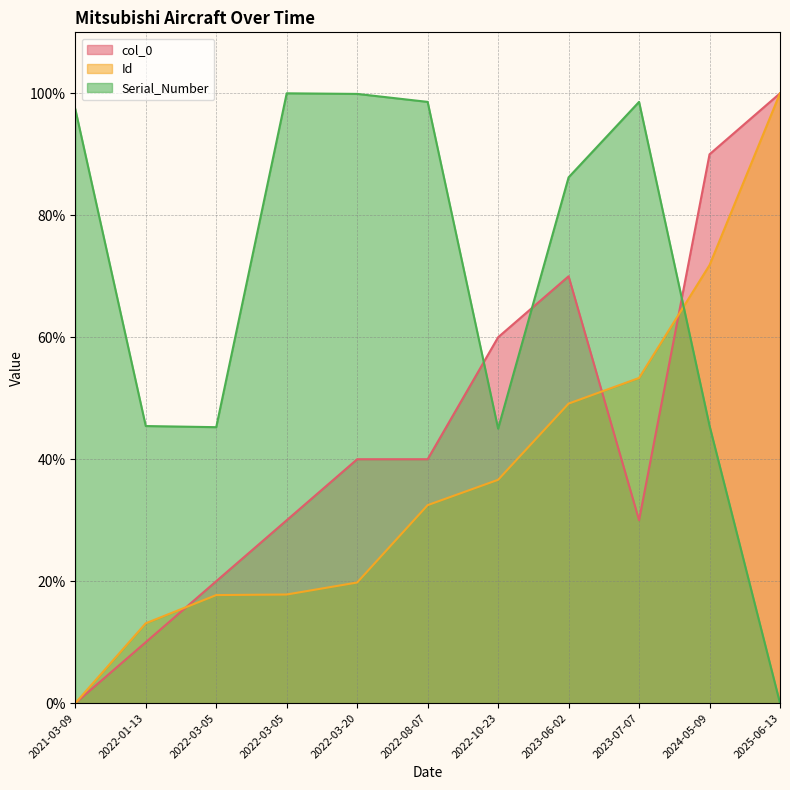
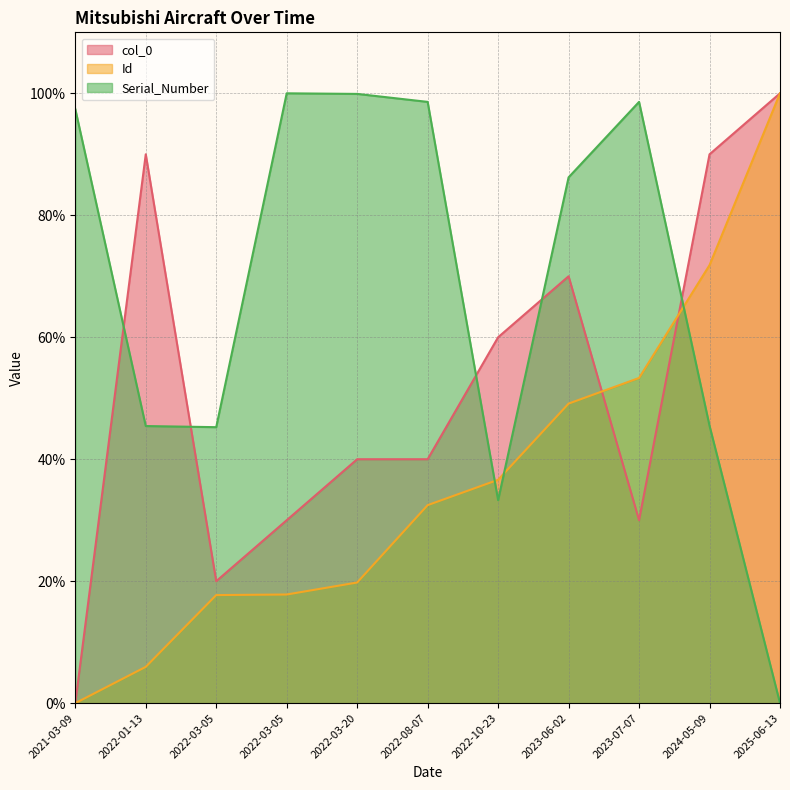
col_0, 2022-01-13: 10% -> 90%
Id, 2022-01-13: 13% -> 6%
Serial_Number, 2022-10-23: 45% -> 33%
